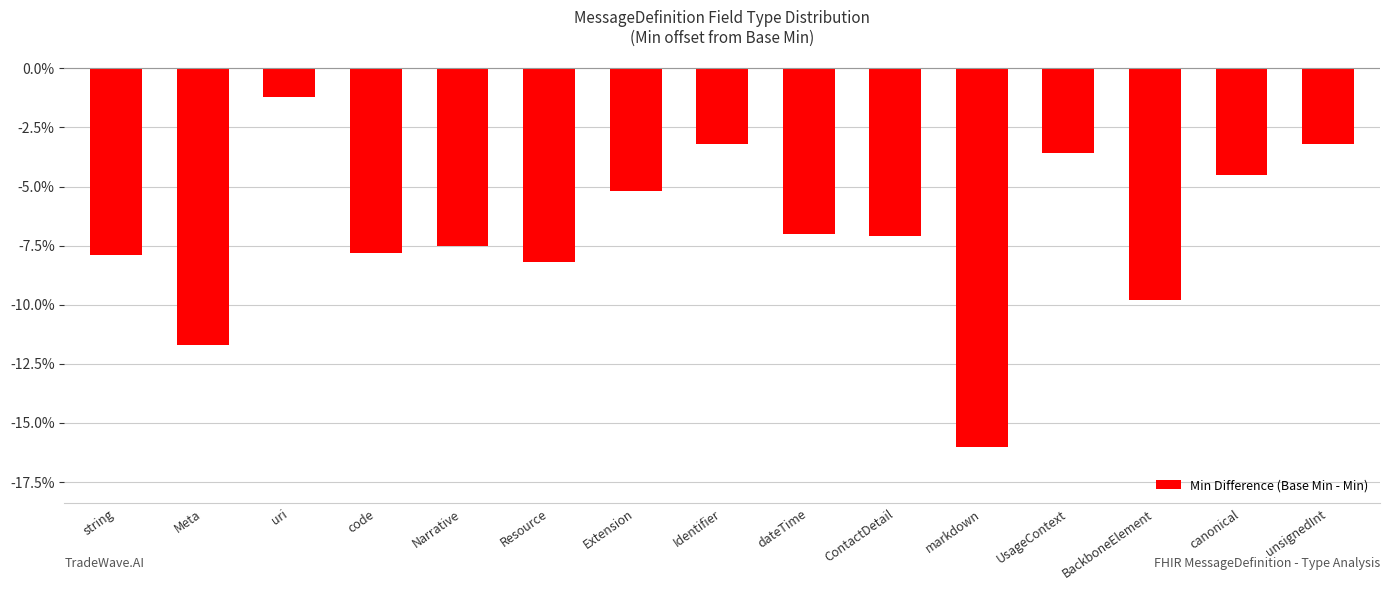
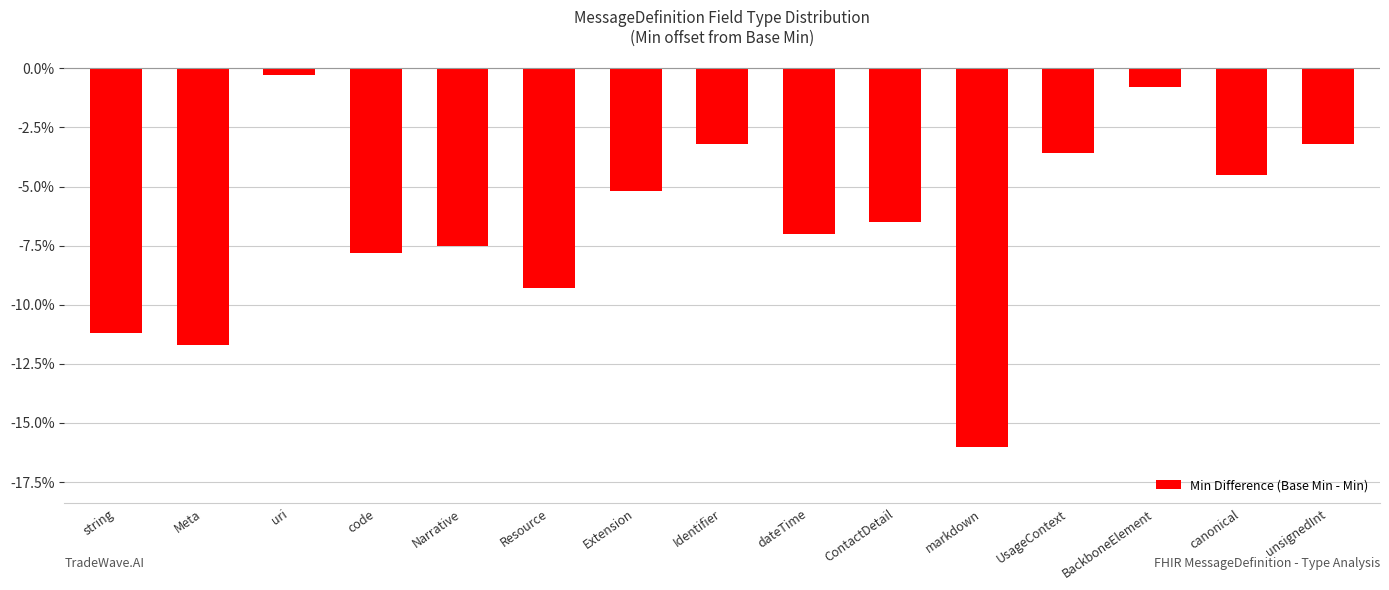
string: -7.9% -> -11.2%
uri: -1.2% -> -0.3%
Resource: -8.2% -> -9.3%
ContactDetail: -7.1% -> -6.5%
BackboneElement: -9.8% -> -0.8%
